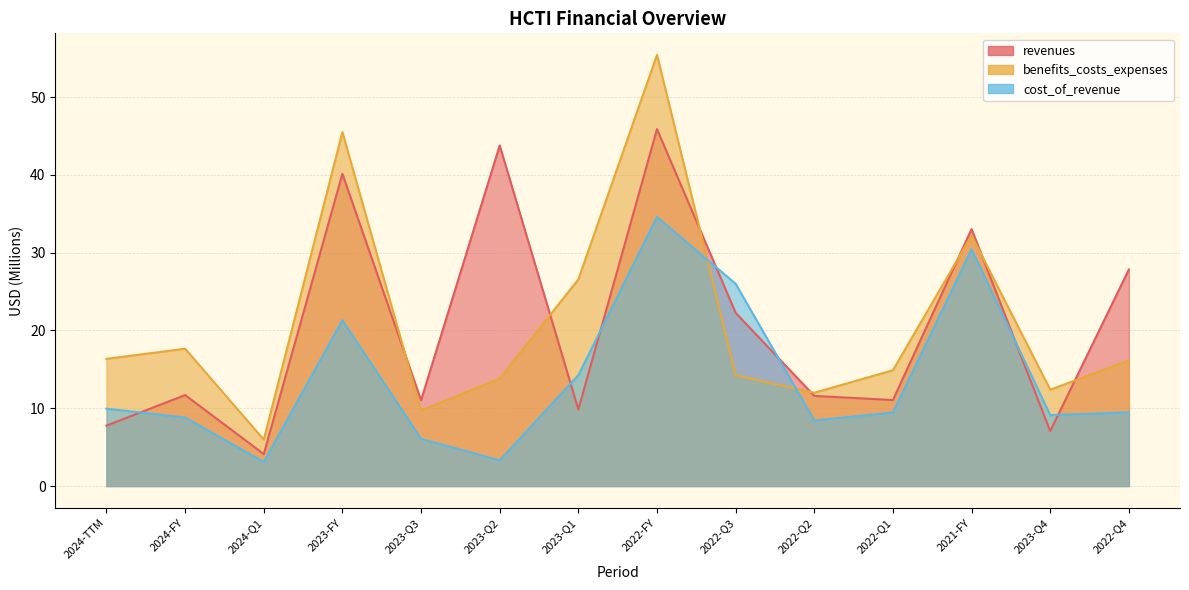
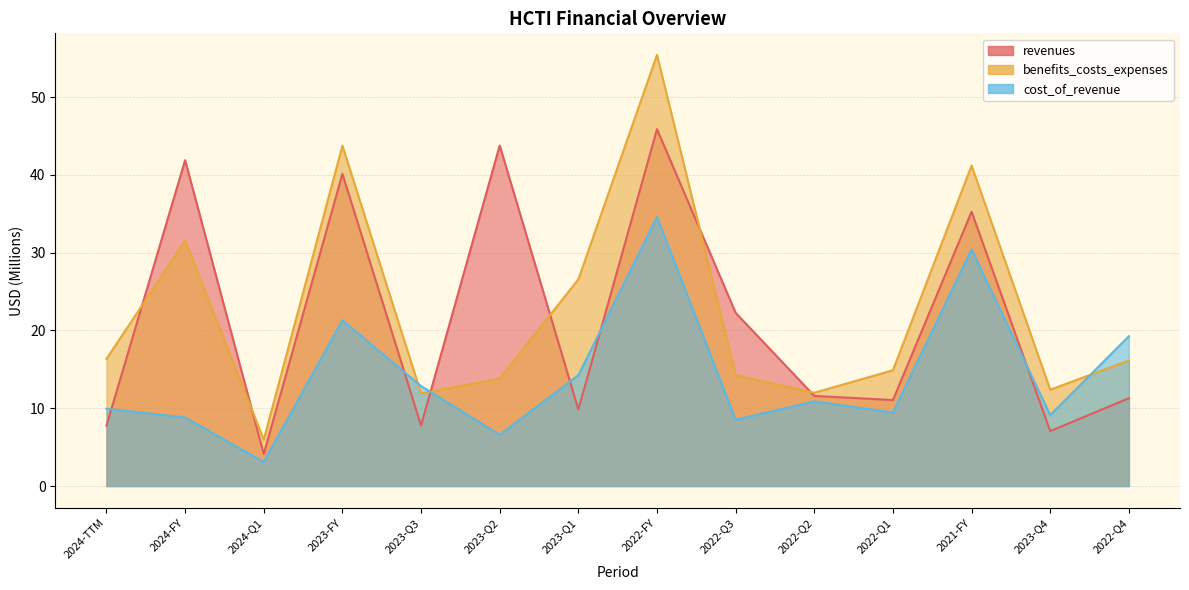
revenues, 2024-FY: 12 -> 42
benefits_costs_expenses, 2024-FY: 18 -> 32
benefits_costs_expenses, 2023-FY: 46 -> 44
revenues, 2023-Q3: 11 -> 8
benefits_costs_expenses, 2023-Q3: 10 -> 12
cost_of_revenue, 2023-Q3: 6 -> 13
cost_of_revenue, 2023-Q2: 3 -> 7
cost_of_revenue, 2022-Q3: 26 -> 9
cost_of_revenue, 2022-Q2: 8 -> 11
revenues, 2021-FY: 33 -> 35
benefits_costs_expenses, 2021-FY: 32 -> 41
revenues, 2022-Q4: 28 -> 11
cost_of_revenue, 2022-Q4: 9 -> 19
